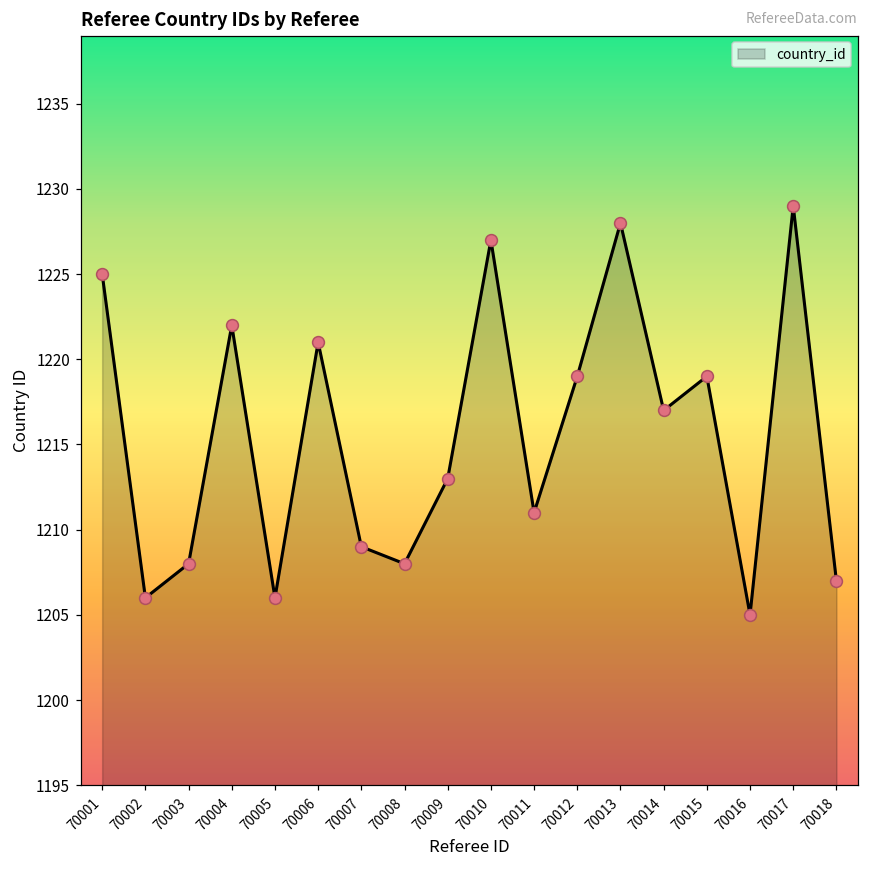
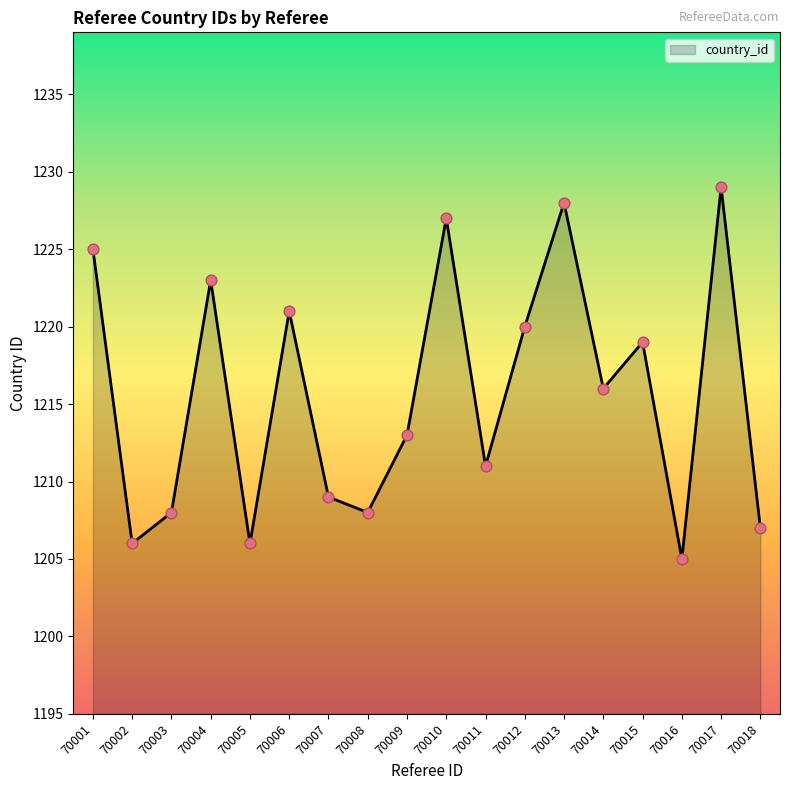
70004: 1222 -> 1223
70012: 1219 -> 1220
70014: 1217 -> 1216
